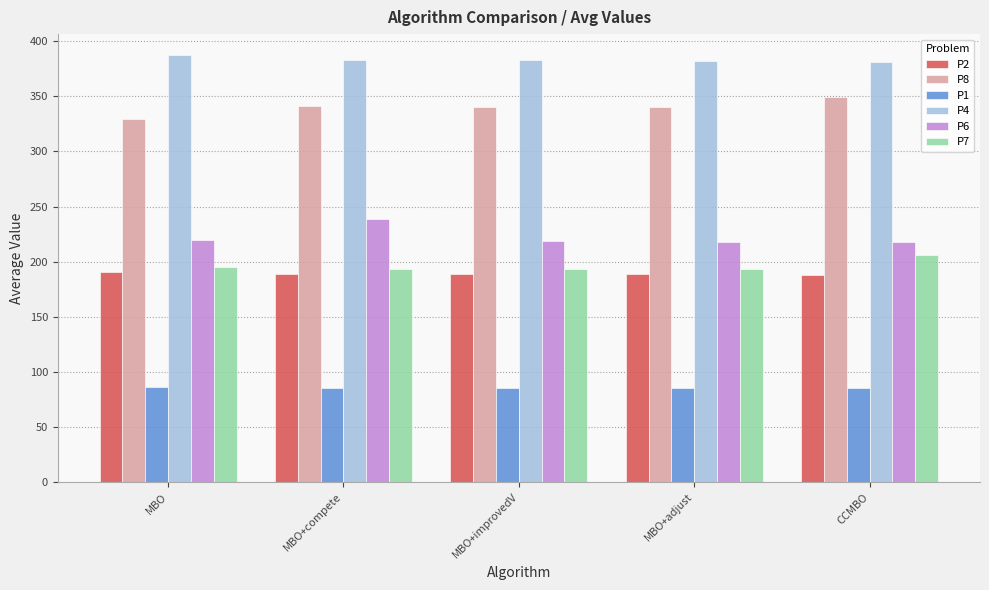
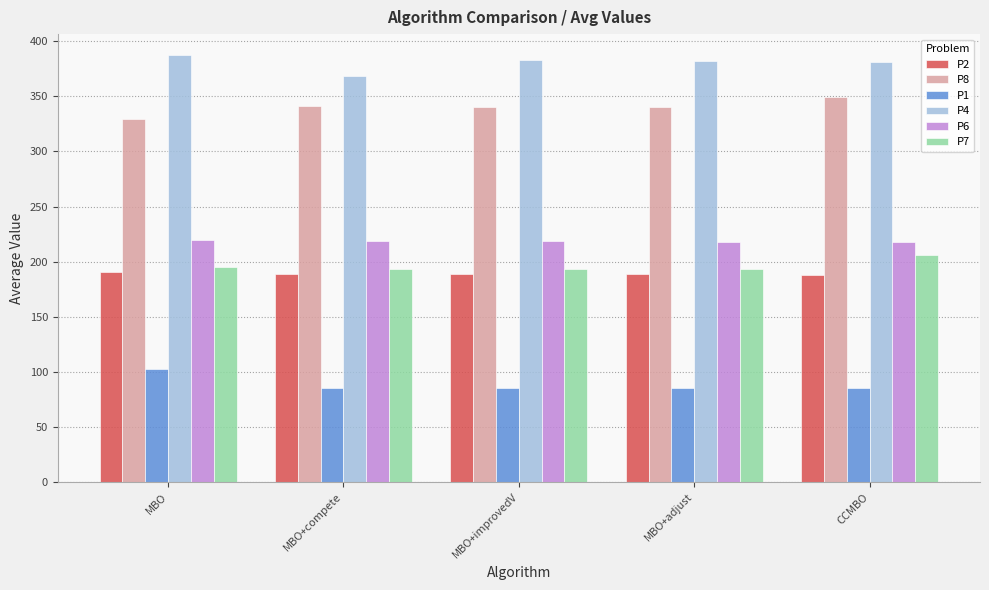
P1, MBO: 87 -> 103
P4, MBO+compete: 383 -> 368
P6, MBO+compete: 239 -> 219
